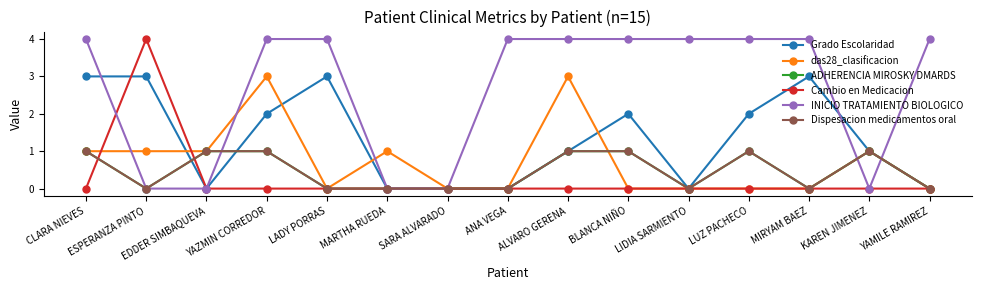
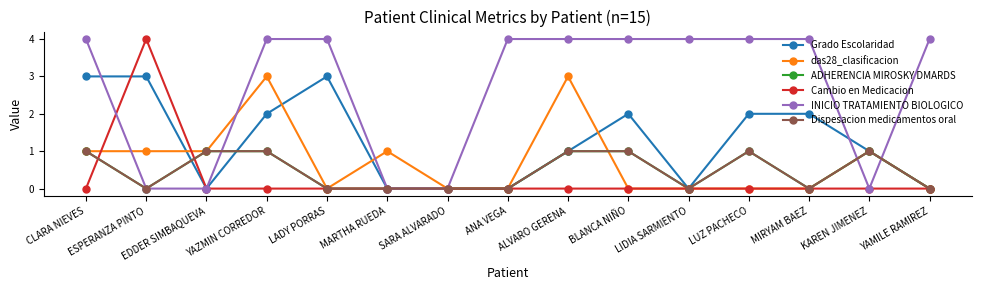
Grado Escolaridad, MIRYAM BAEZ: 3 -> 2
